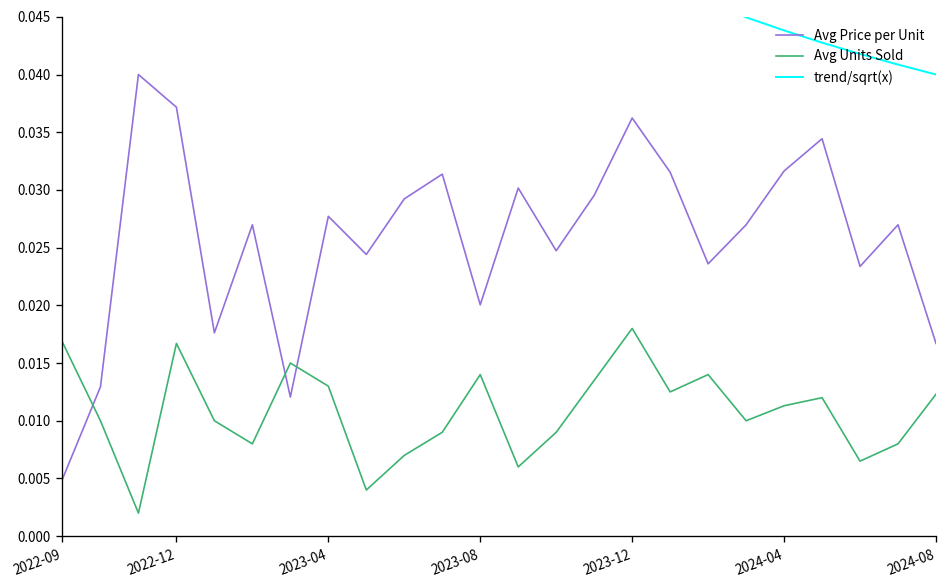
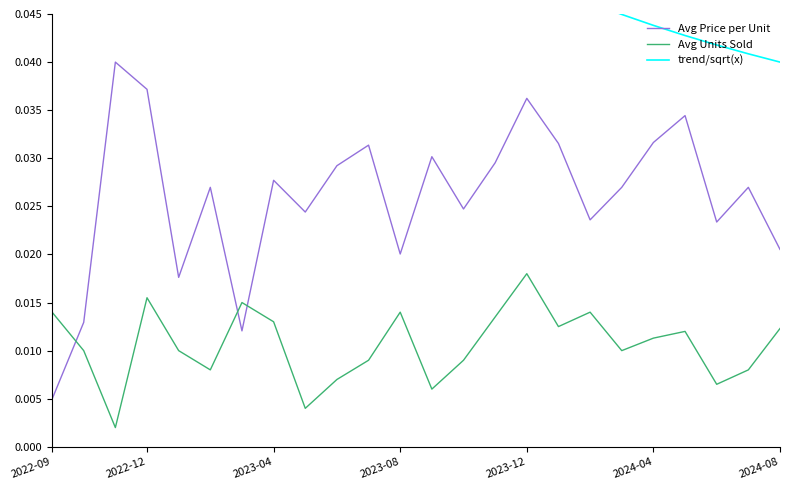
Avg Units Sold, 2022-09: 0.017 -> 0.014
Avg Units Sold, 2022-12: 0.017 -> 0.016
Avg Price per Unit, 2024-08: 0.017 -> 0.021
